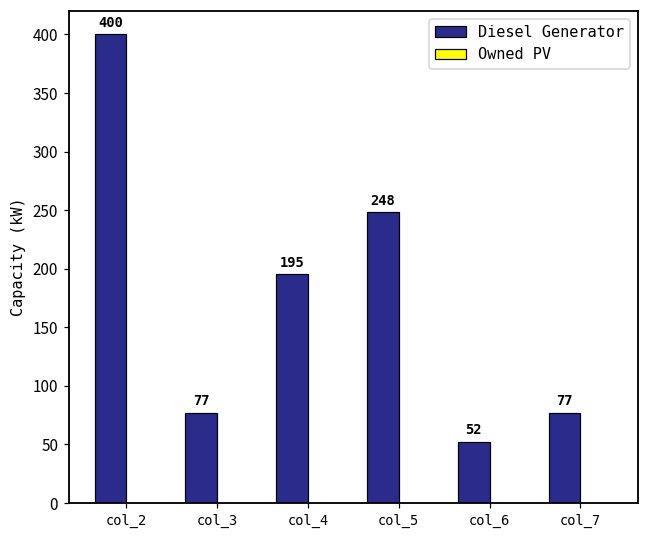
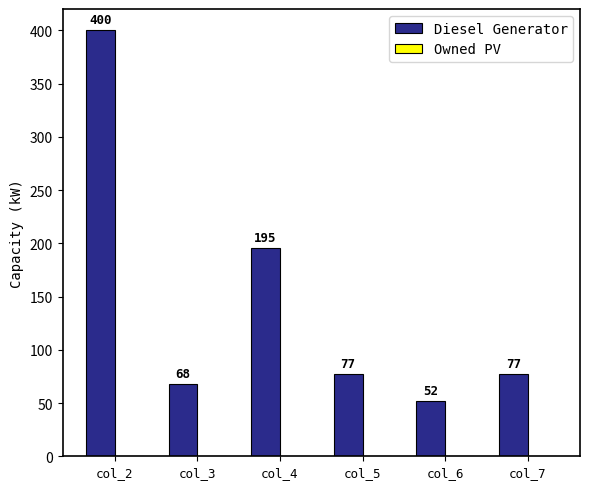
Diesel Generator, col_3: 77 -> 68
Diesel Generator, col_5: 248 -> 77
